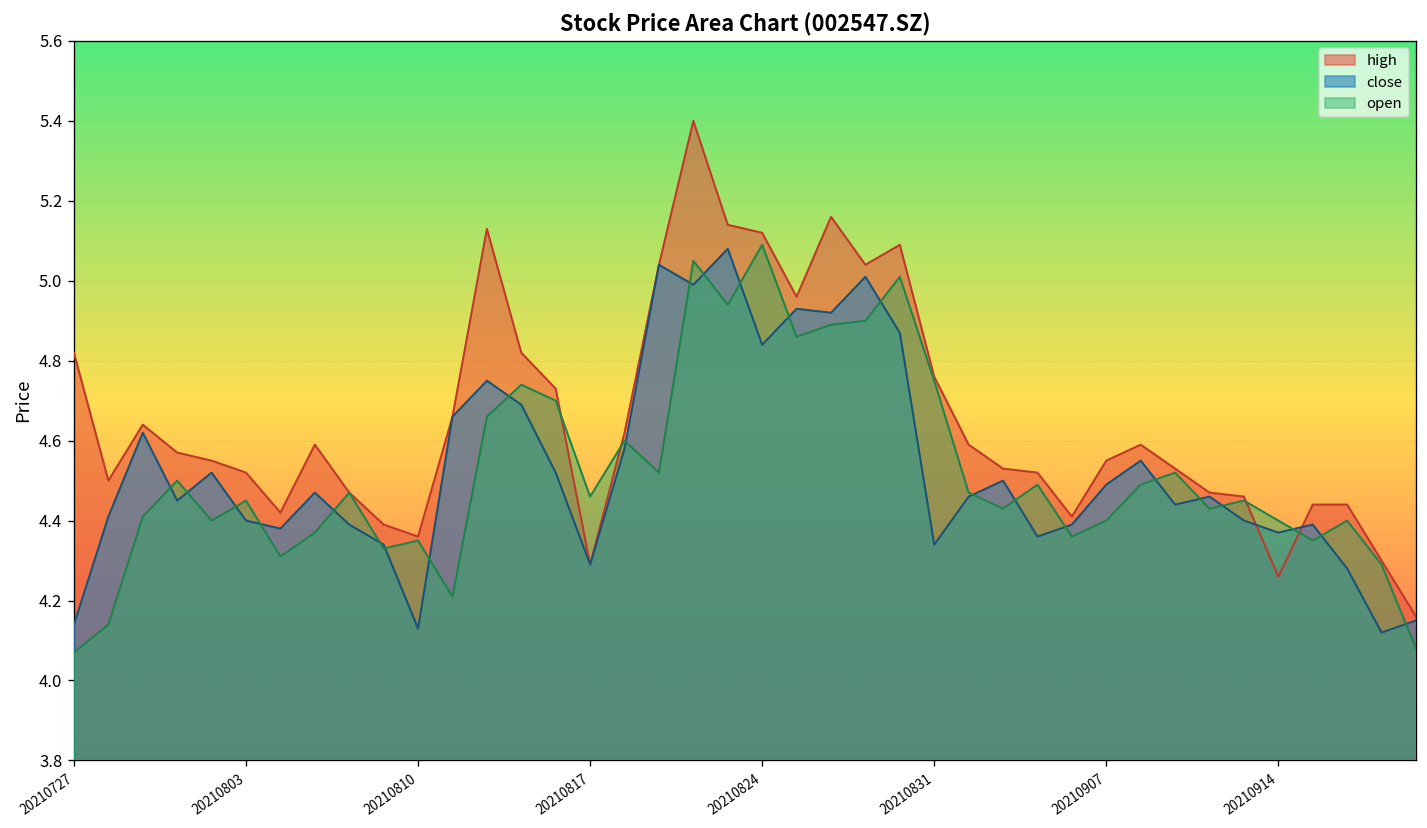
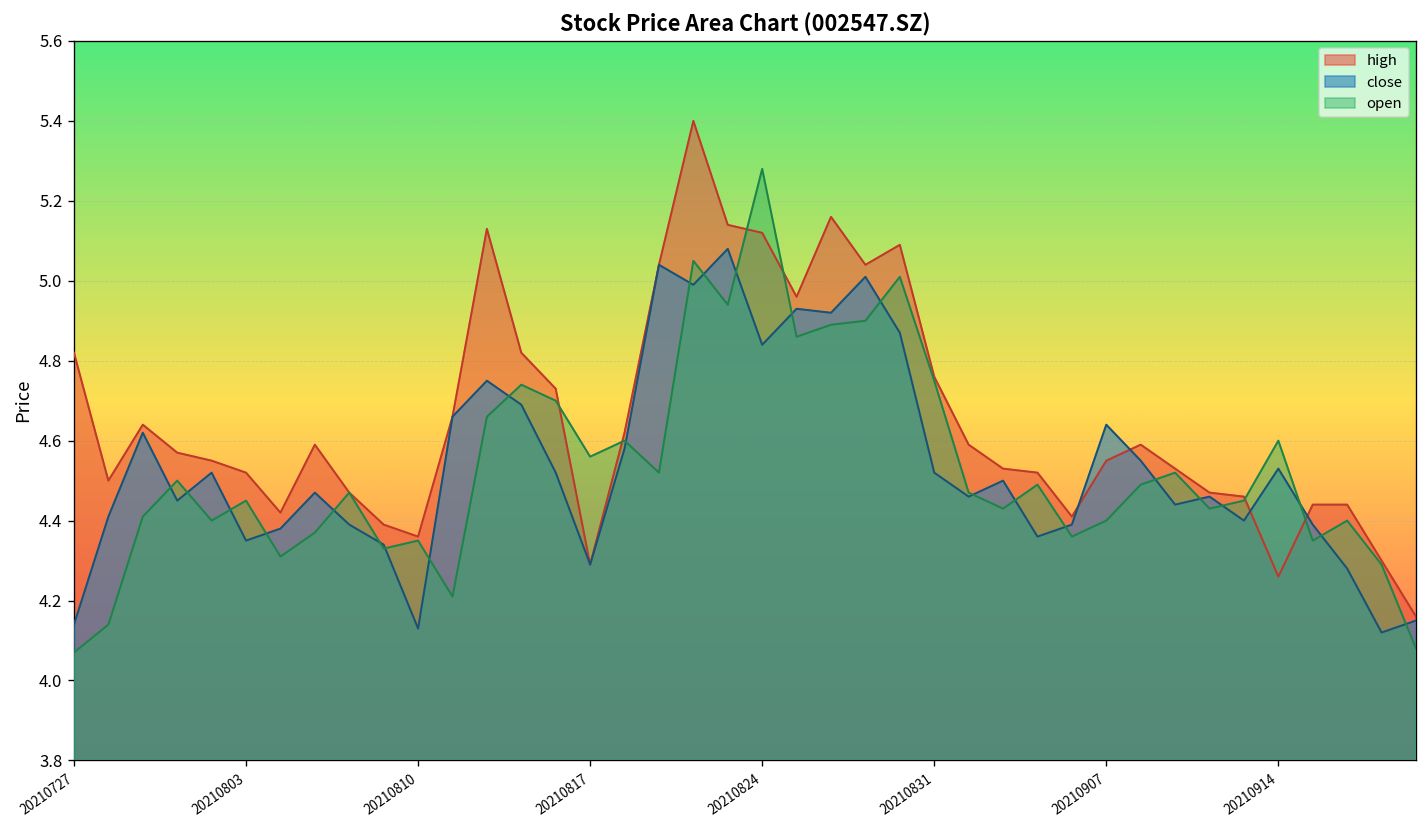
close, 20210803: 4.40 -> 4.35
open, 20210817: 4.46 -> 4.56
open, 20210824: 5.09 -> 5.28
close, 20210831: 4.34 -> 4.52
close, 20210907: 4.49 -> 4.64
close, 20210914: 4.37 -> 4.53
open, 20210914: 4.4 -> 4.6
